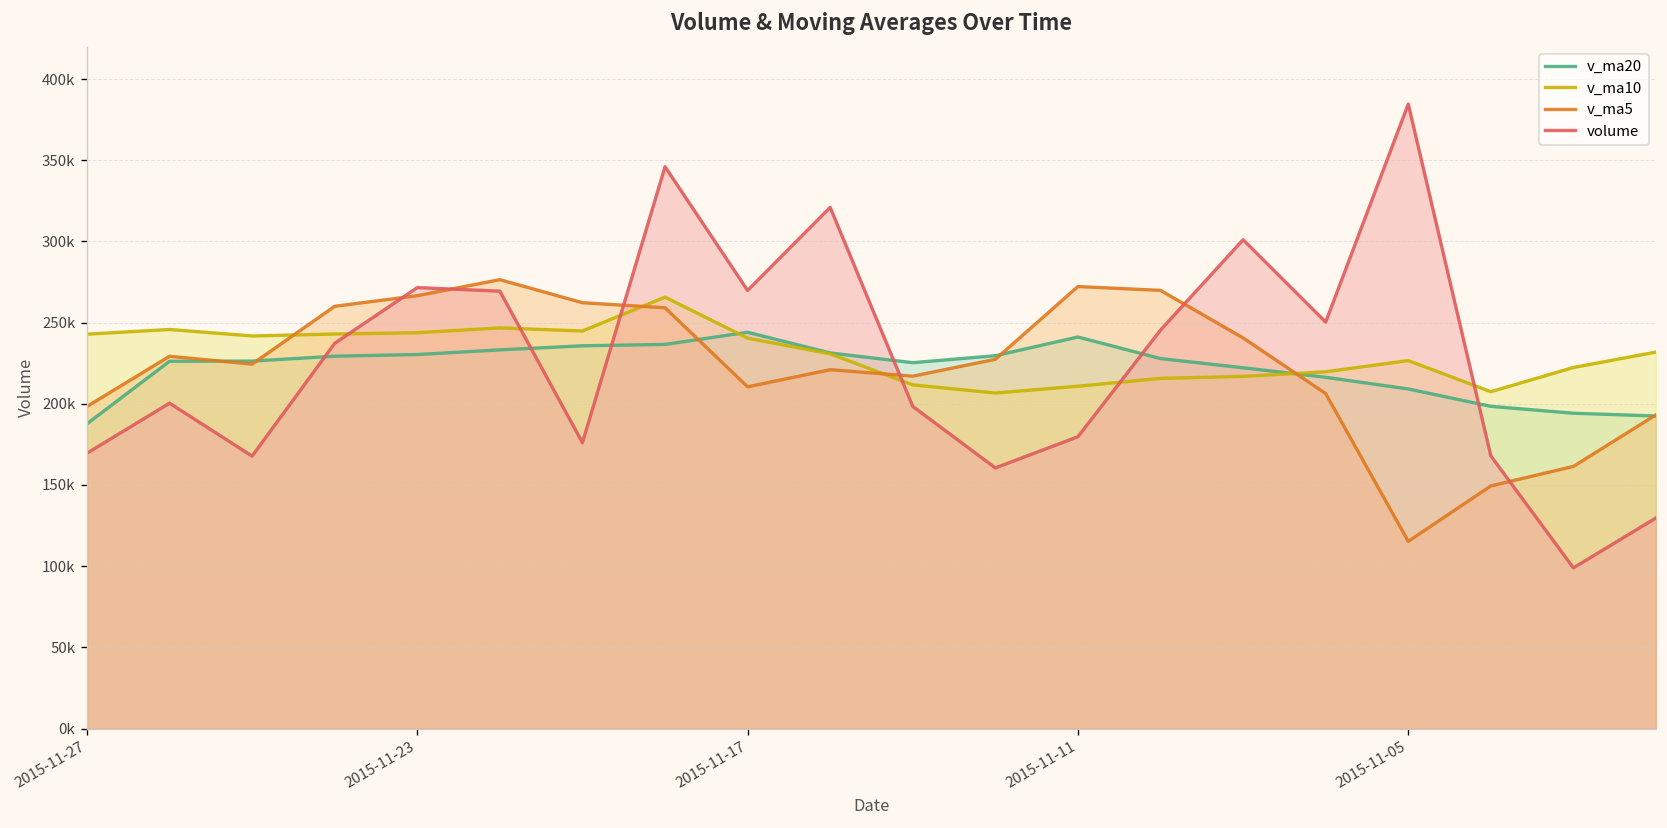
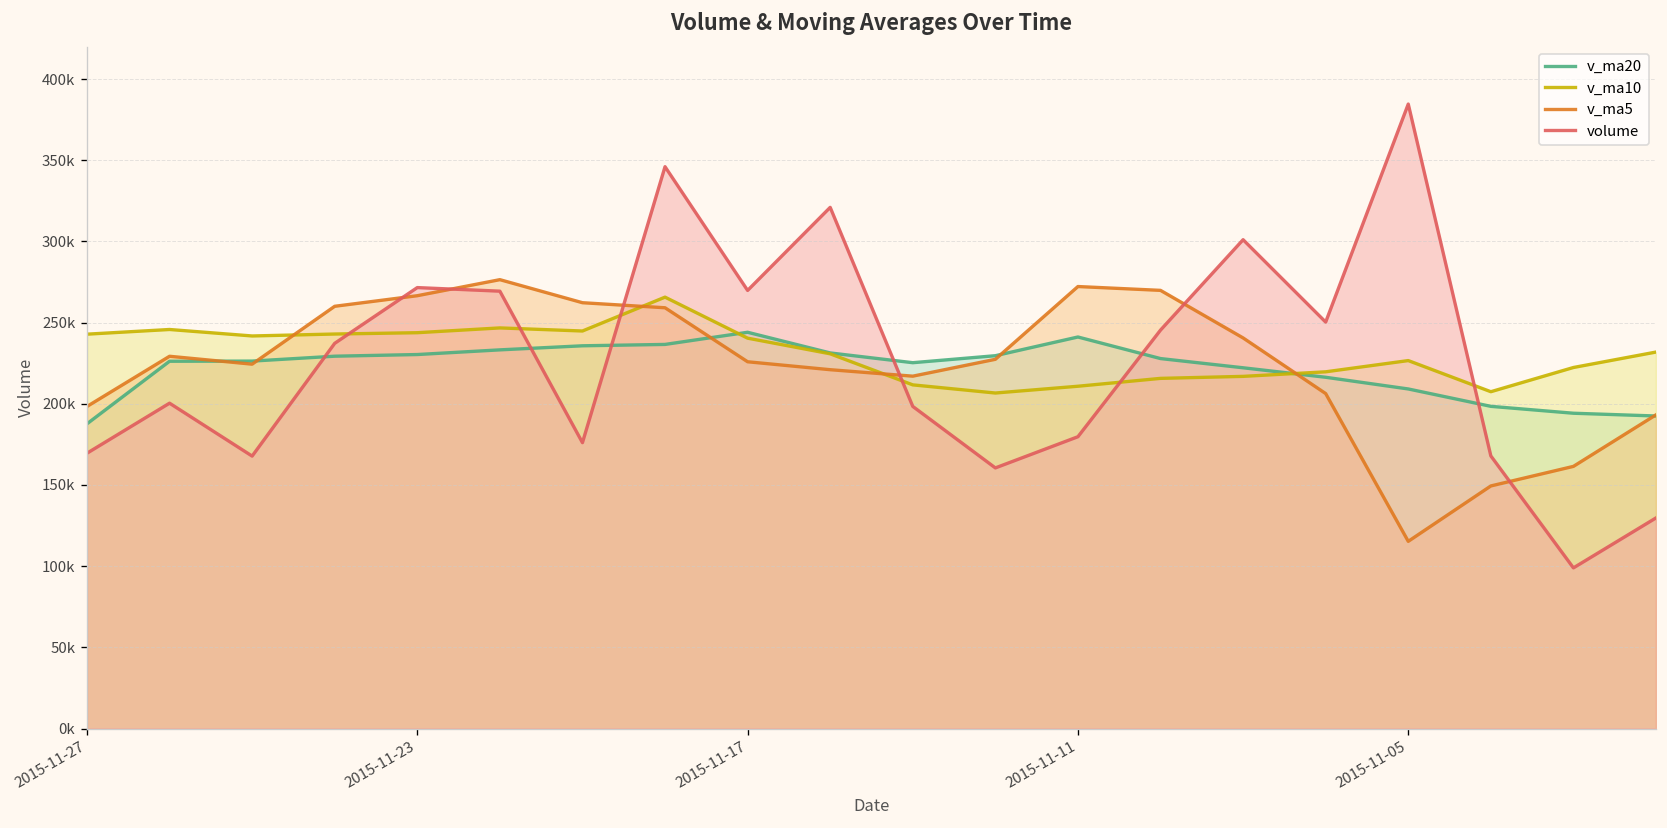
v_ma5, 2015-11-17: 210000 -> 226000
